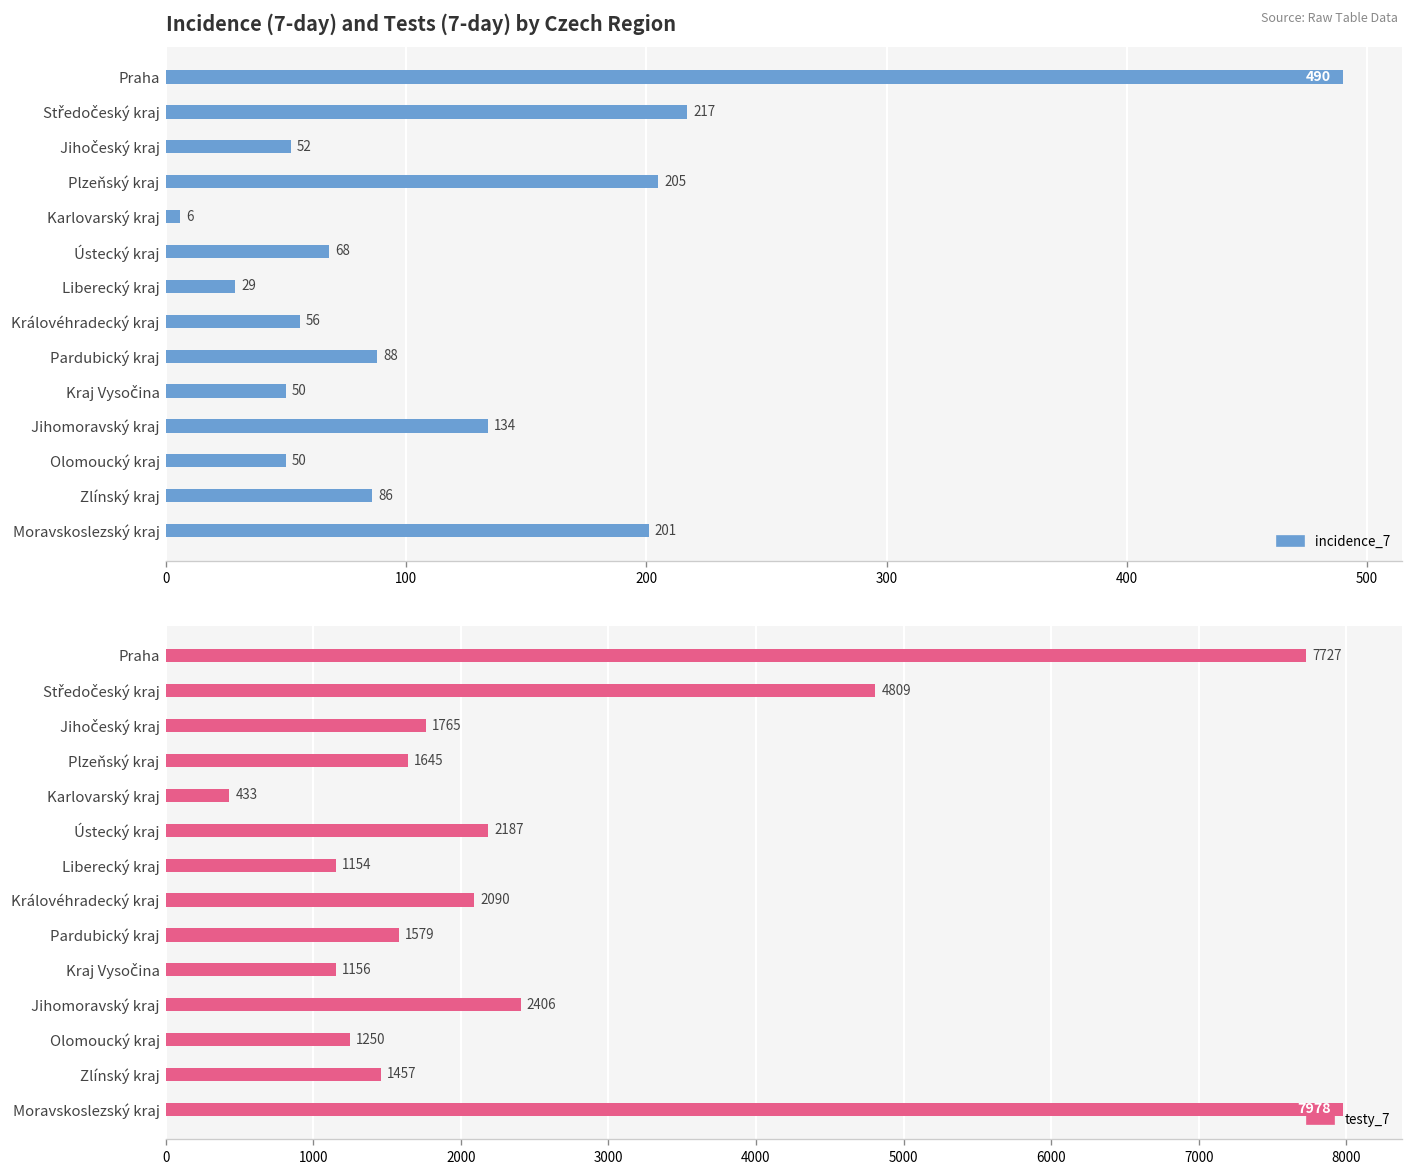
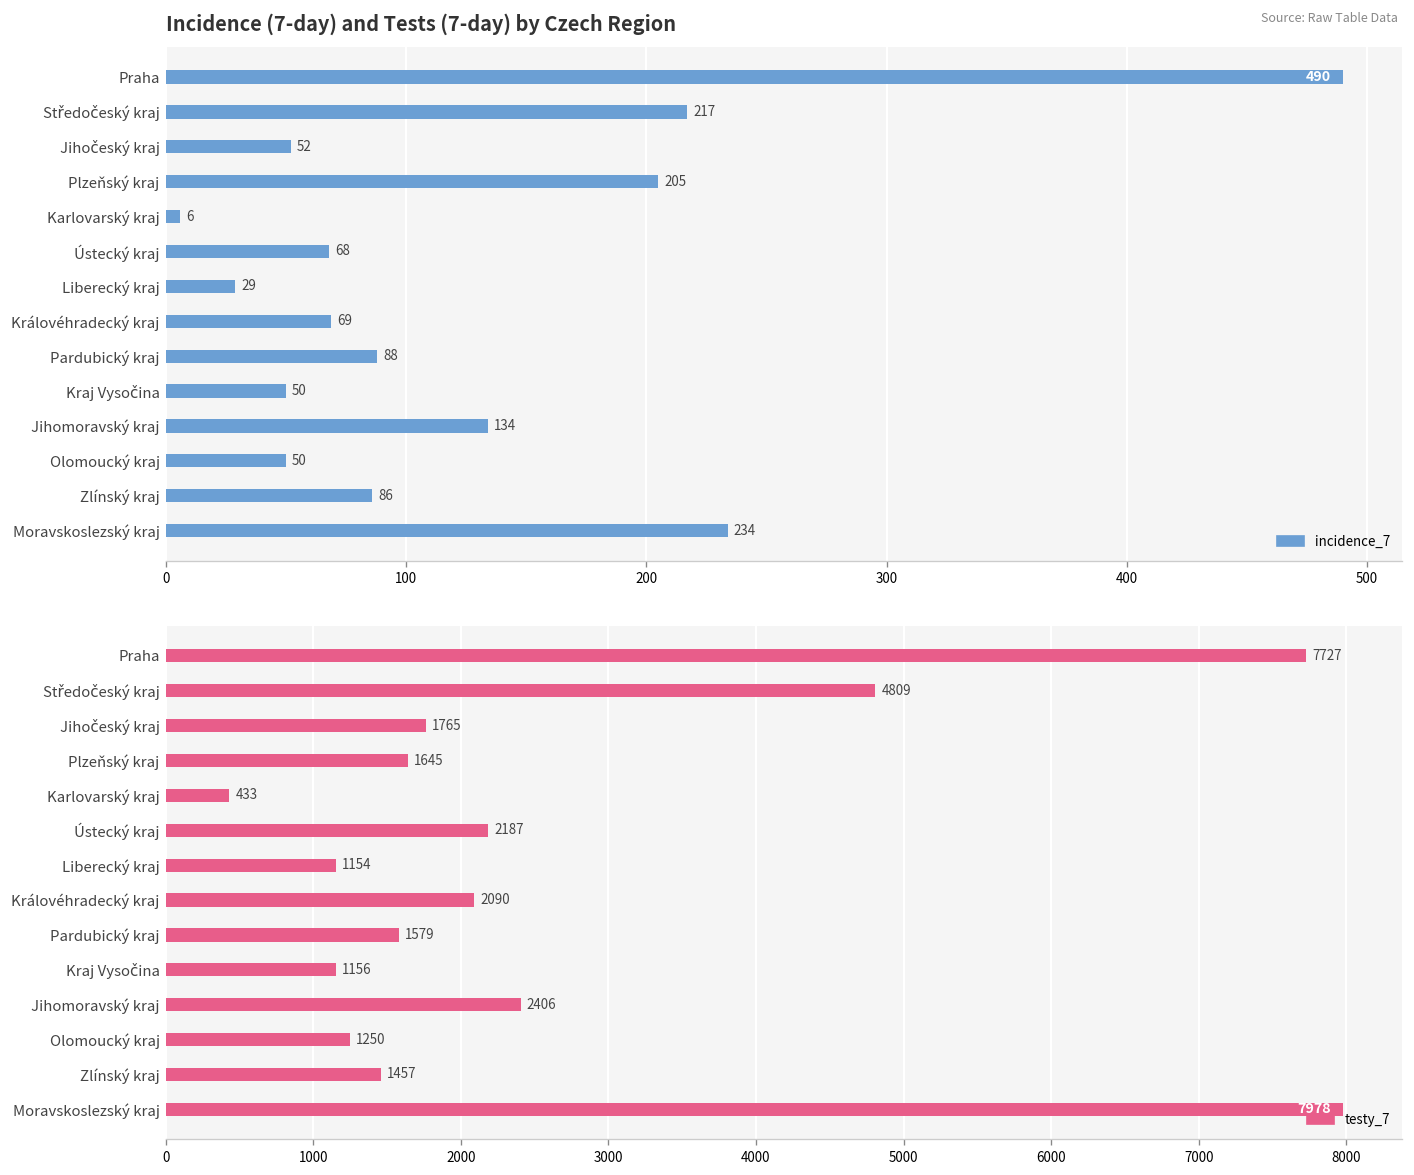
Incidence (7-day) and Tests (7-day) by Czech Region, Královéhradecký kraj: 56 -> 69
Incidence (7-day) and Tests (7-day) by Czech Region, Moravskoslezský kraj: 201 -> 234
